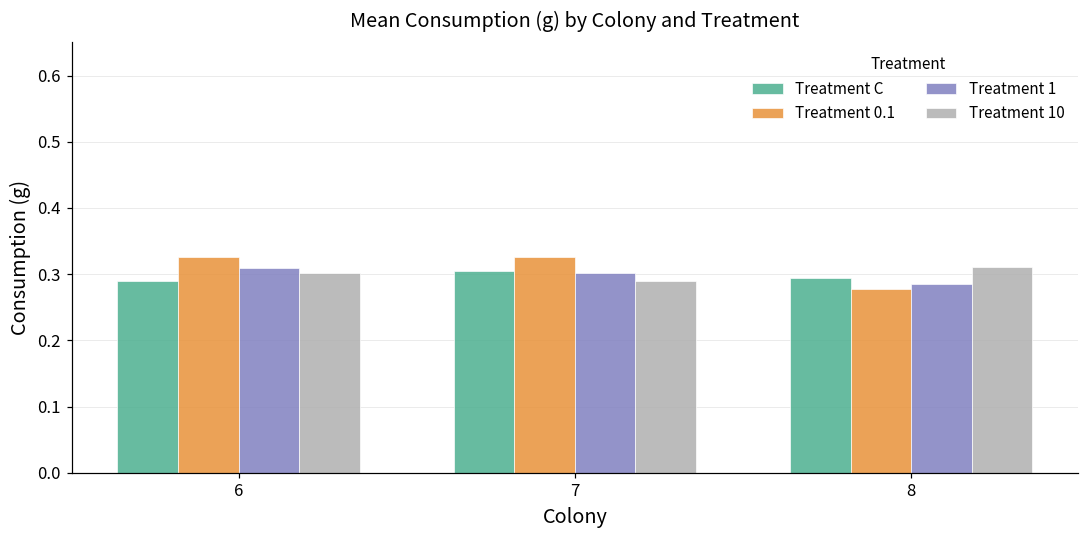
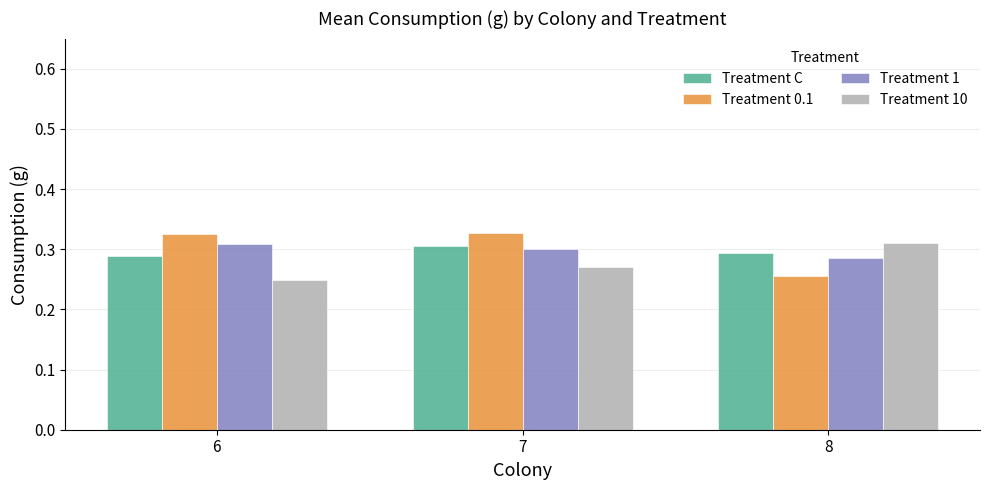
Treatment 10, 6: 0.30 -> 0.25
Treatment 10, 7: 0.29 -> 0.27
Treatment 0.1, 8: 0.28 -> 0.26
